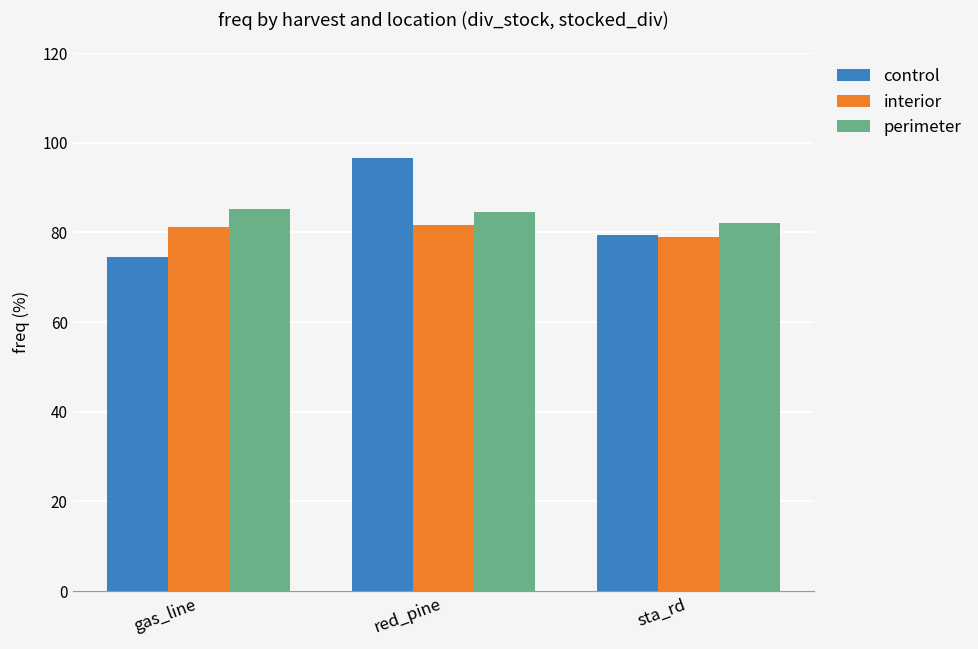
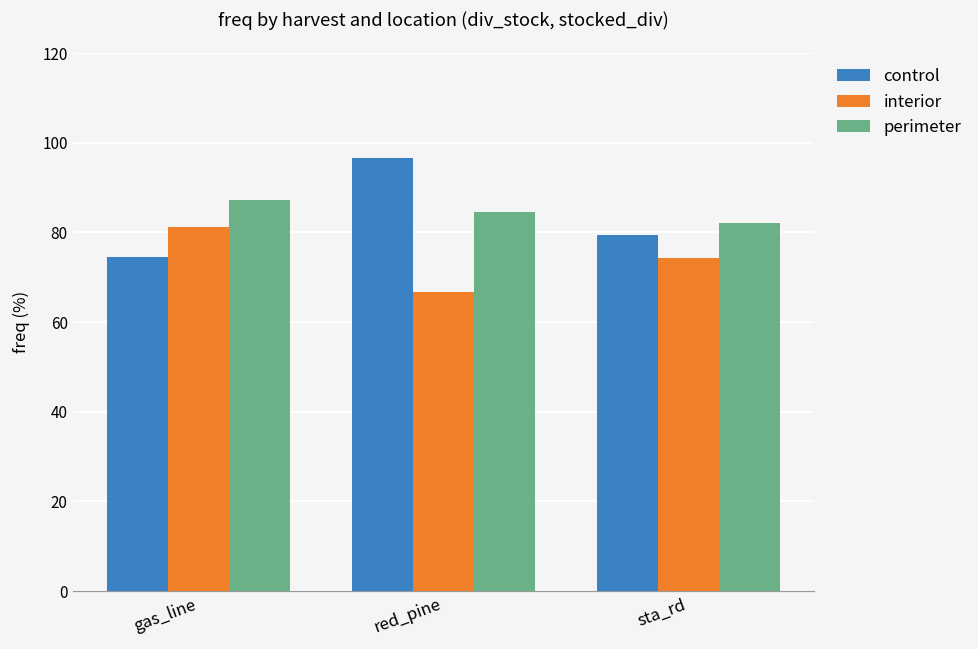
perimeter, gas_line: 85 -> 87
interior, red_pine: 82 -> 67
interior, sta_rd: 79 -> 74
